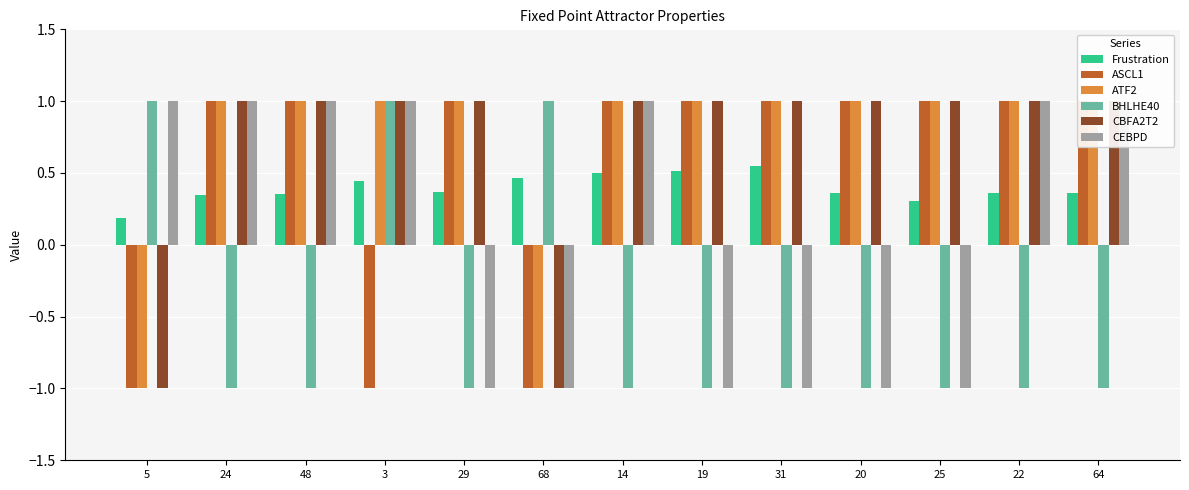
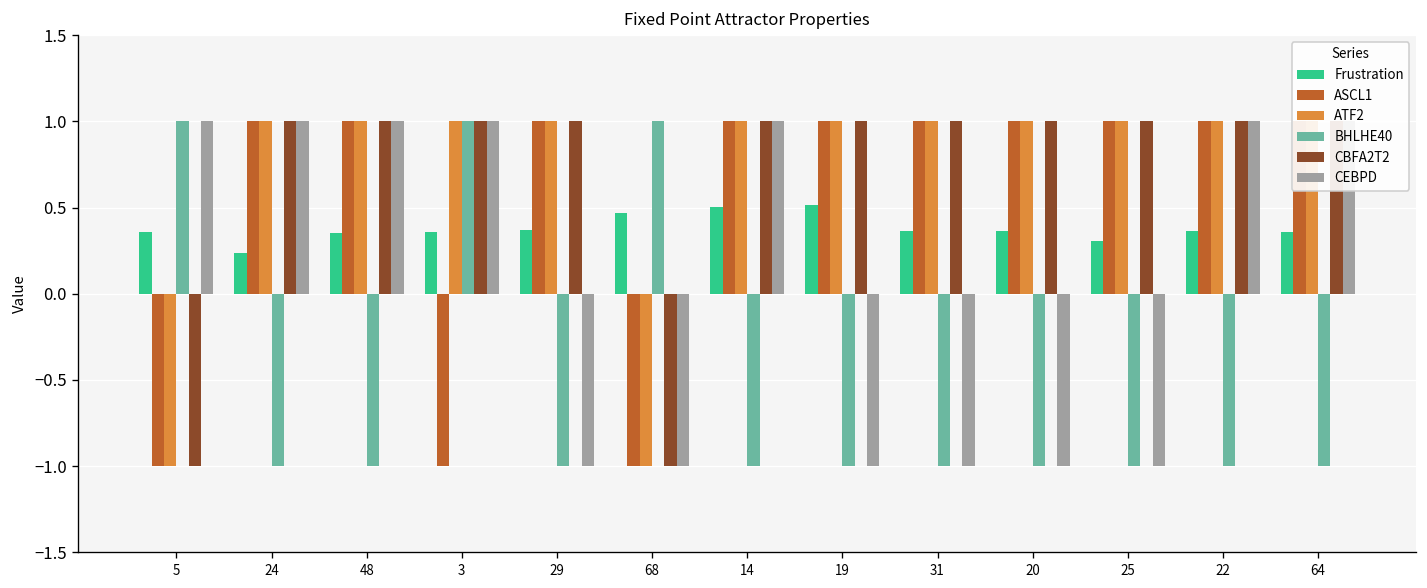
Frustration, 5: 0.19 -> 0.36
Frustration, 24: 0.35 -> 0.24
Frustration, 3: 0.44 -> 0.36
Frustration, 31: 0.55 -> 0.37
